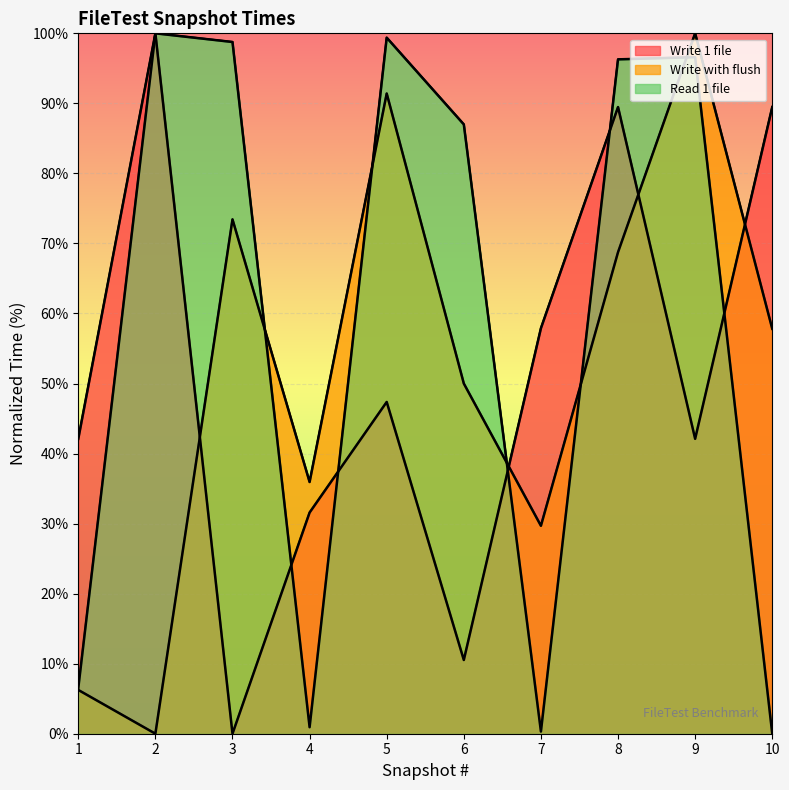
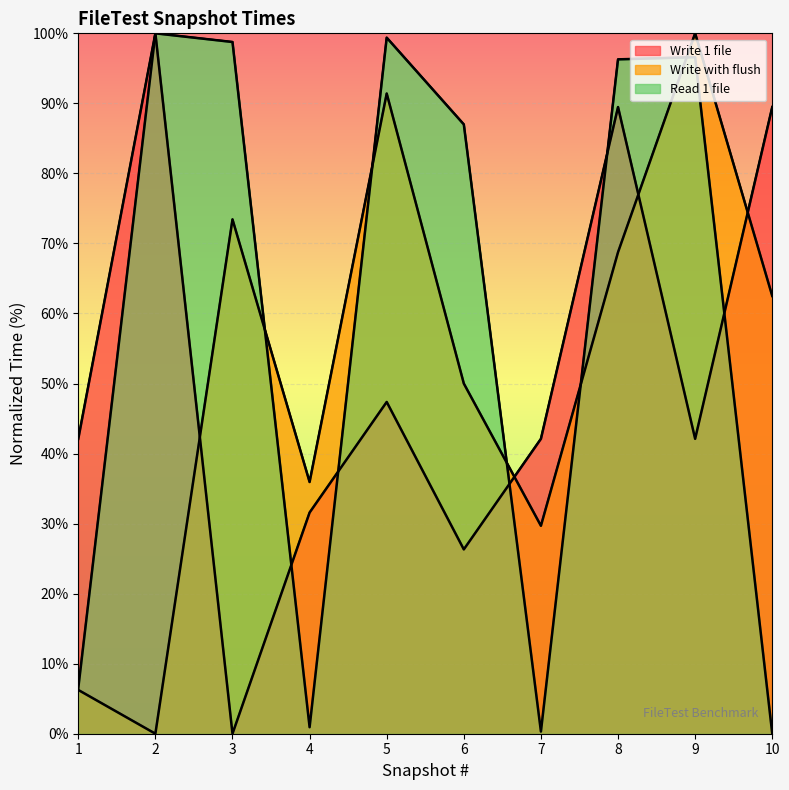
Write 1 file, 6: 11% -> 26%
Write 1 file, 7: 58% -> 42%
Write with flush, 10: 58% -> 62%
